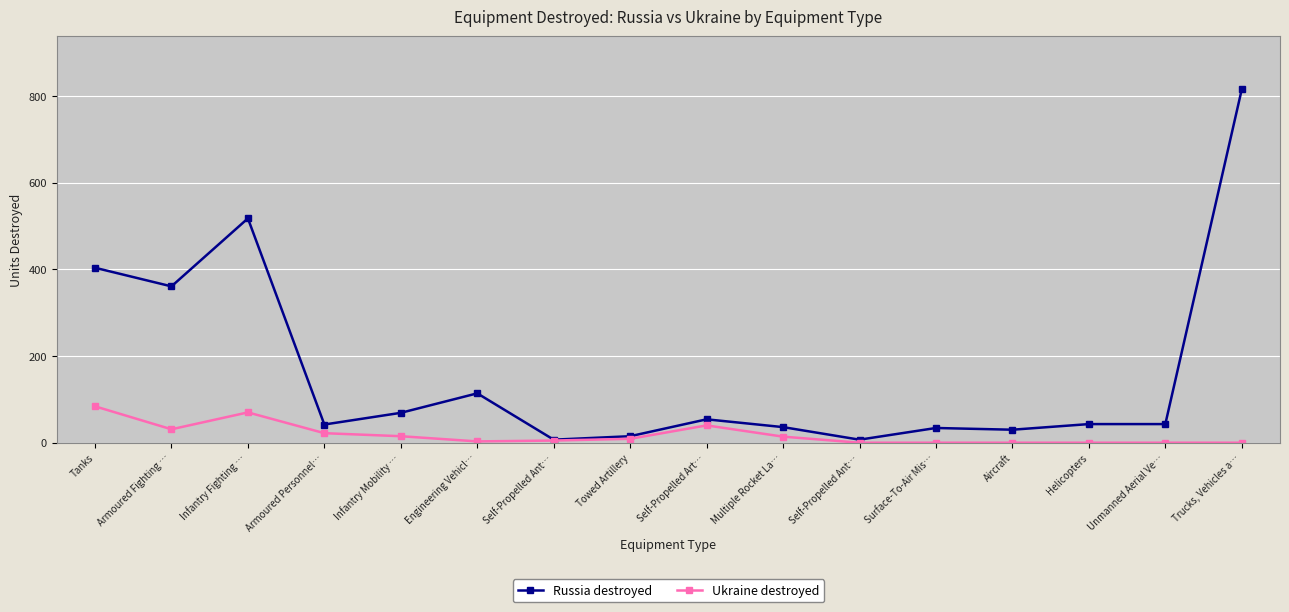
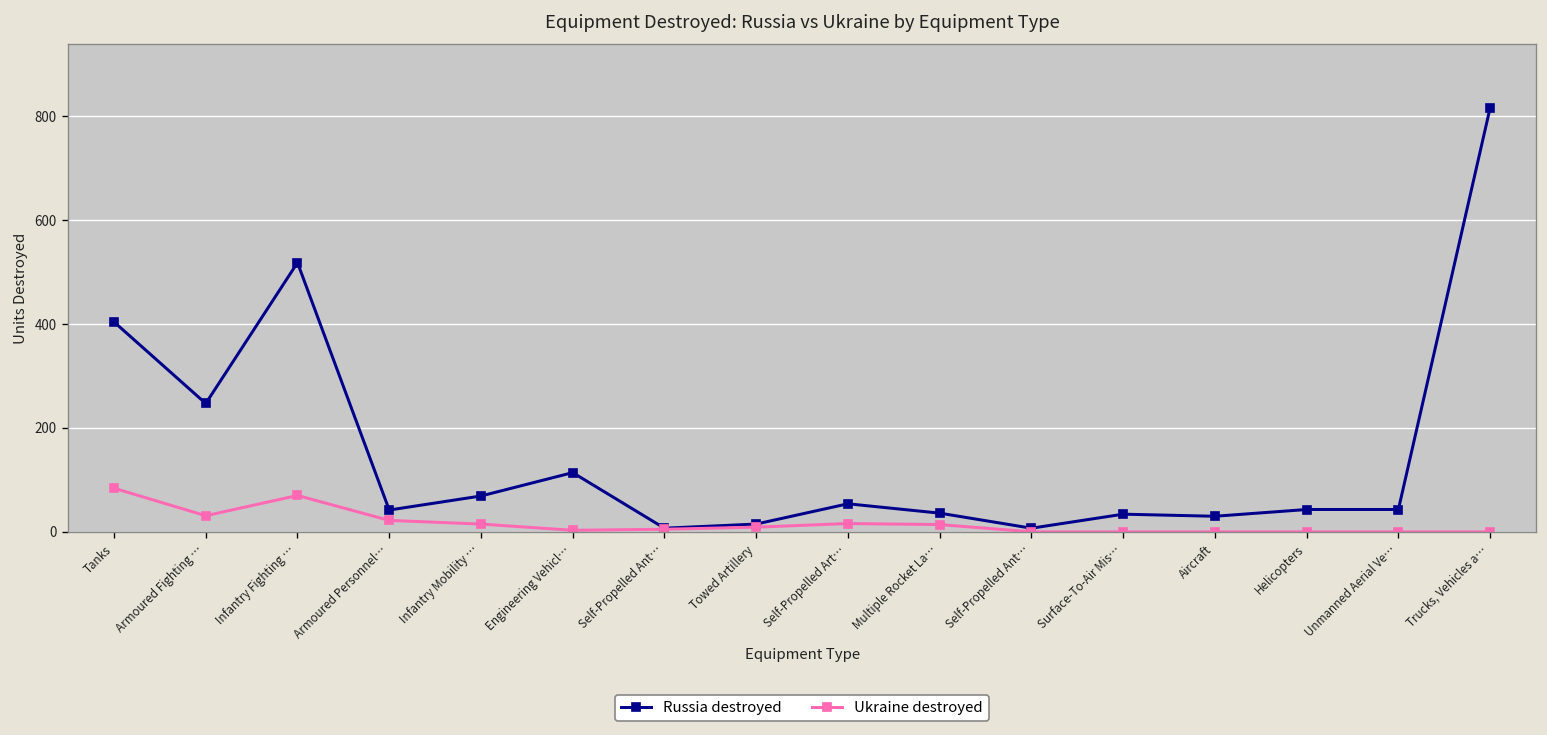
Russia destroyed, Armoured Fighting …: 360 -> 250
Ukraine destroyed, Self-Propelled Art…: 40 -> 20
